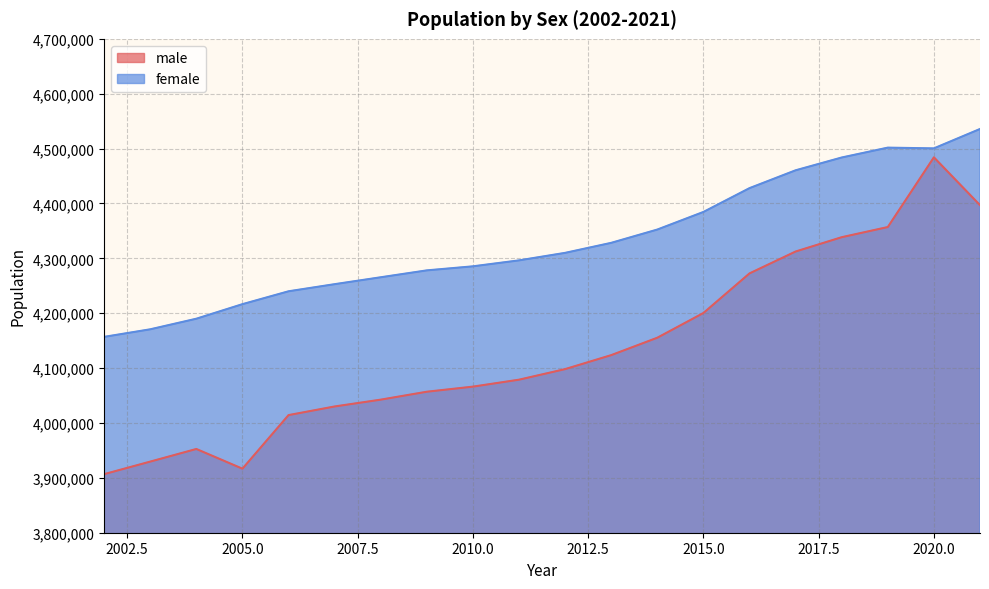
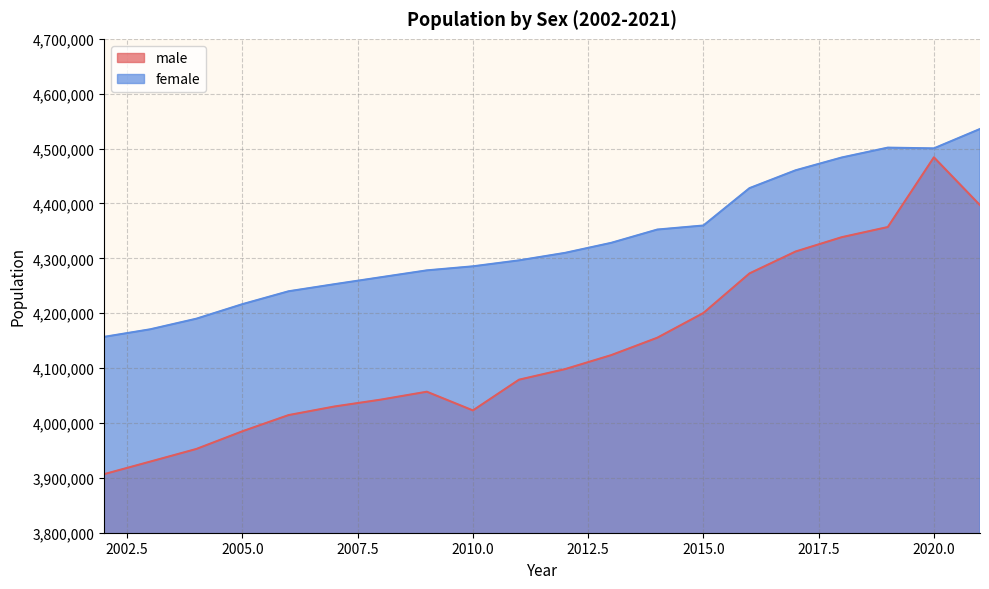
male, 2005.0: 3,920,000 -> 3,980,000
male, 2010.0: 4,070,000 -> 4,020,000
female, 2015.0: 4,380,000 -> 4,360,000
